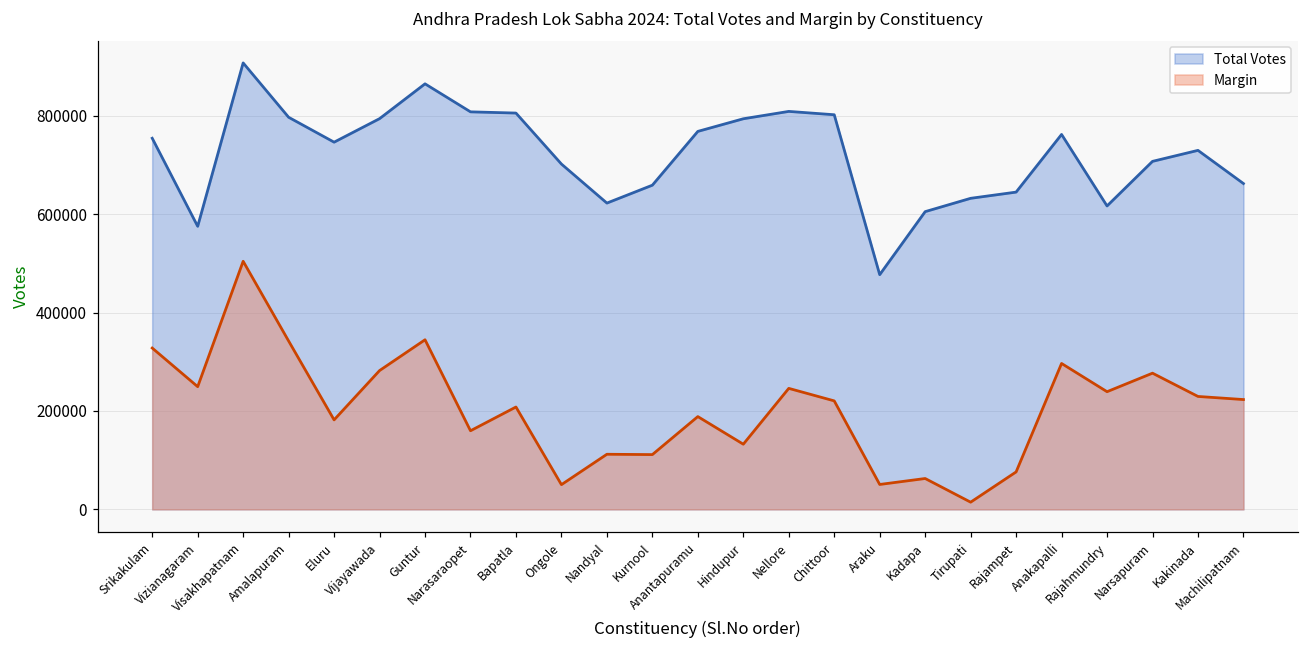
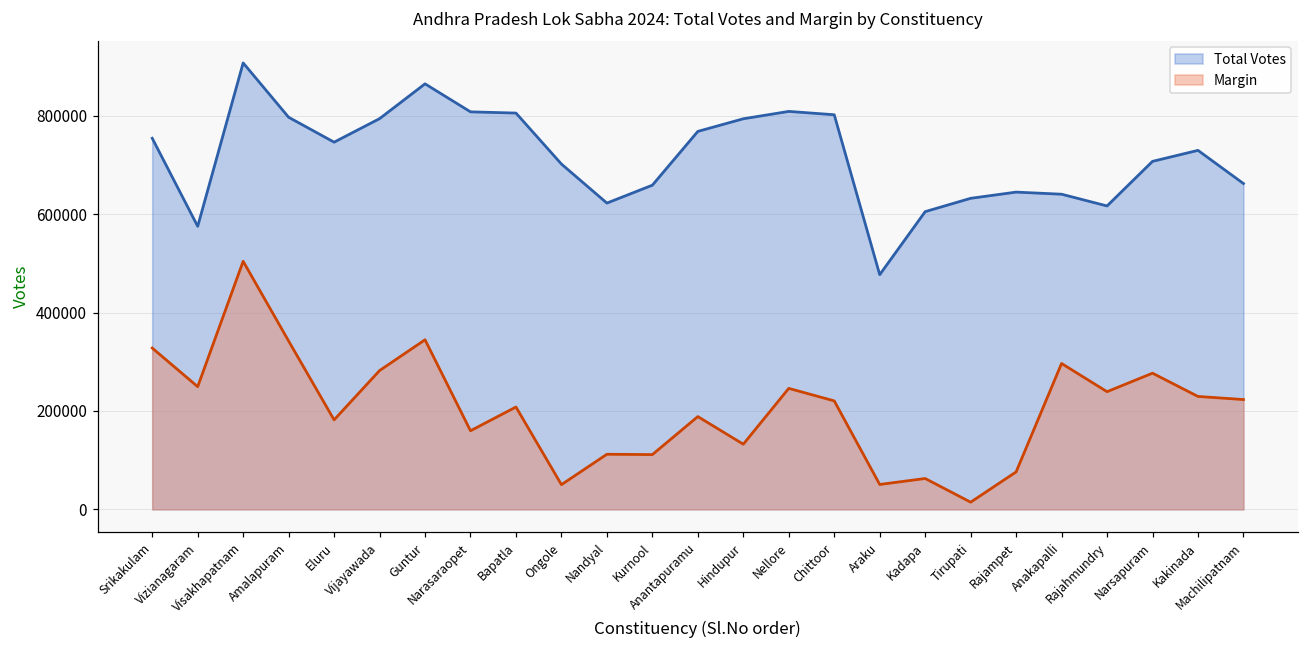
Total Votes, Anakapalli: 760000 -> 640000
